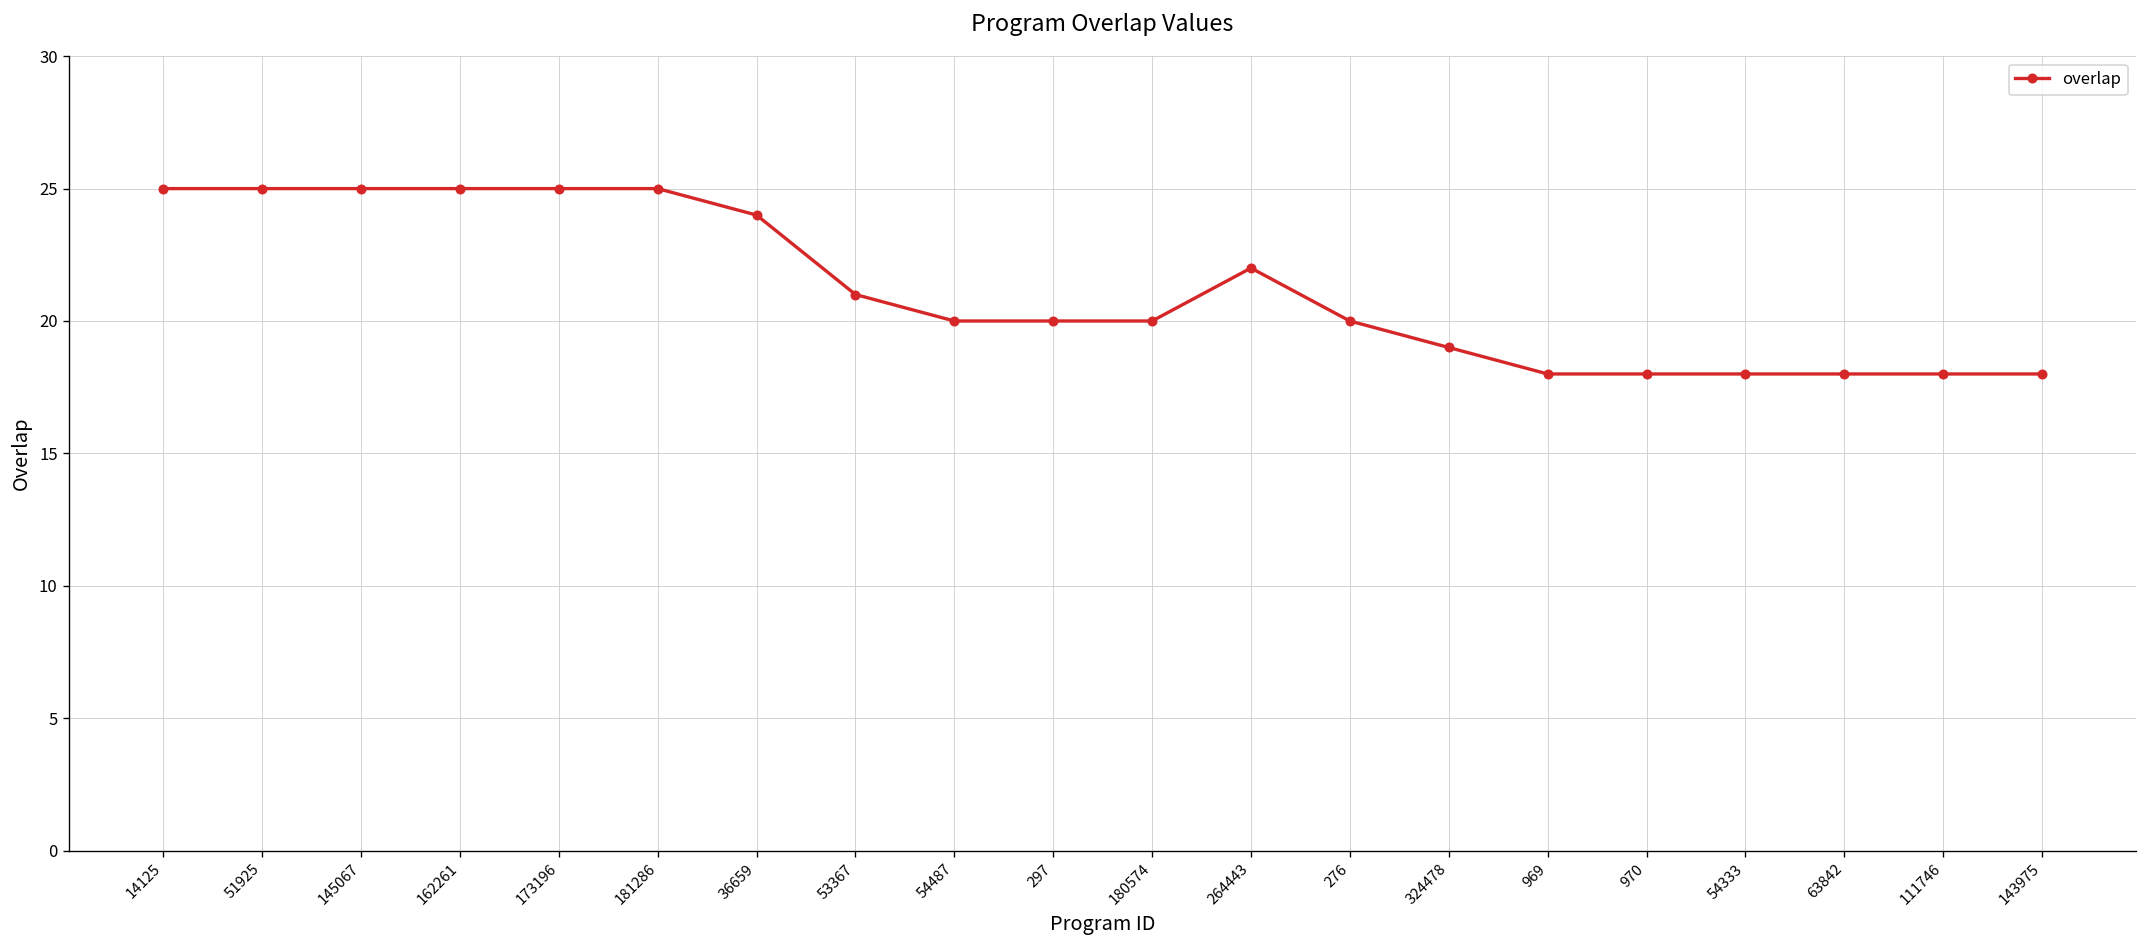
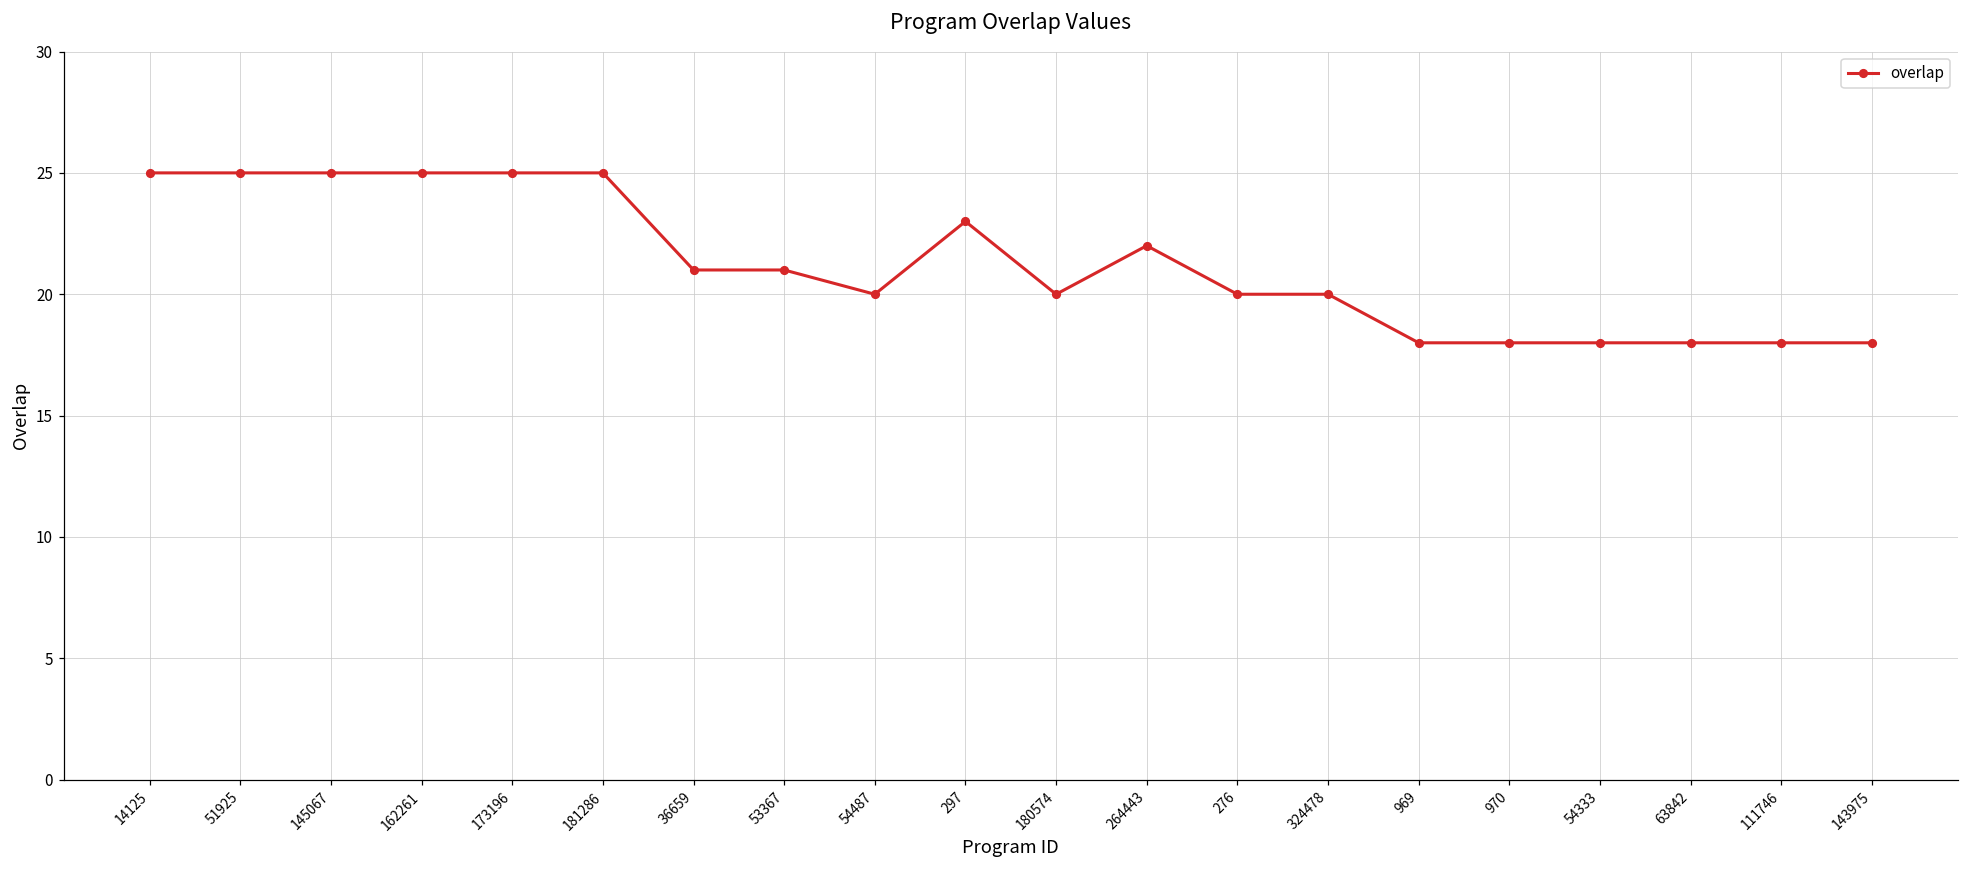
36659: 24 -> 21
297: 20 -> 23
324478: 19 -> 20
